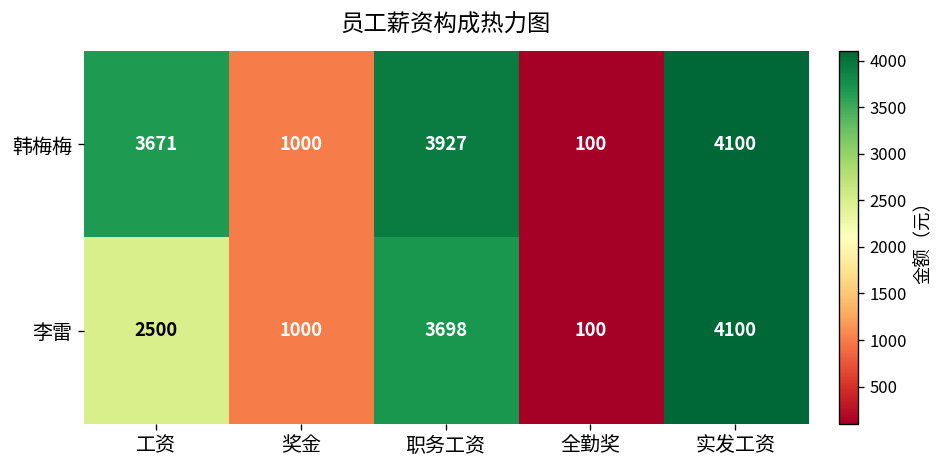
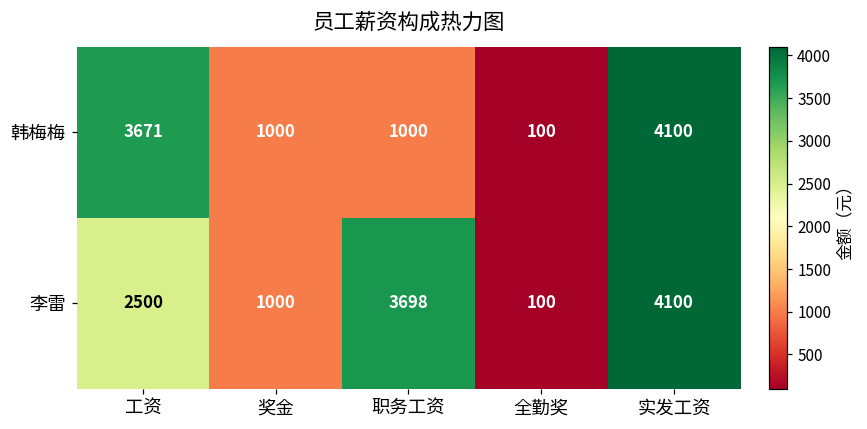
韩梅梅, 职务工资: 3927 -> 1000
